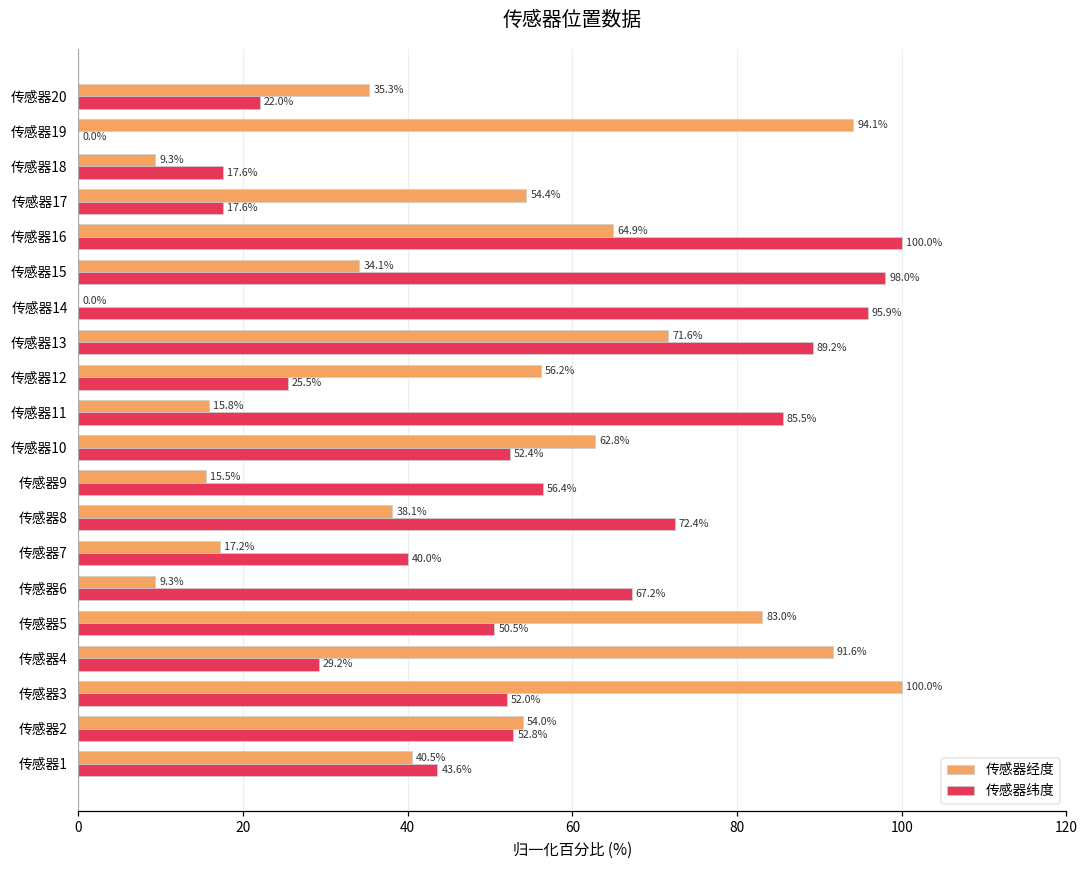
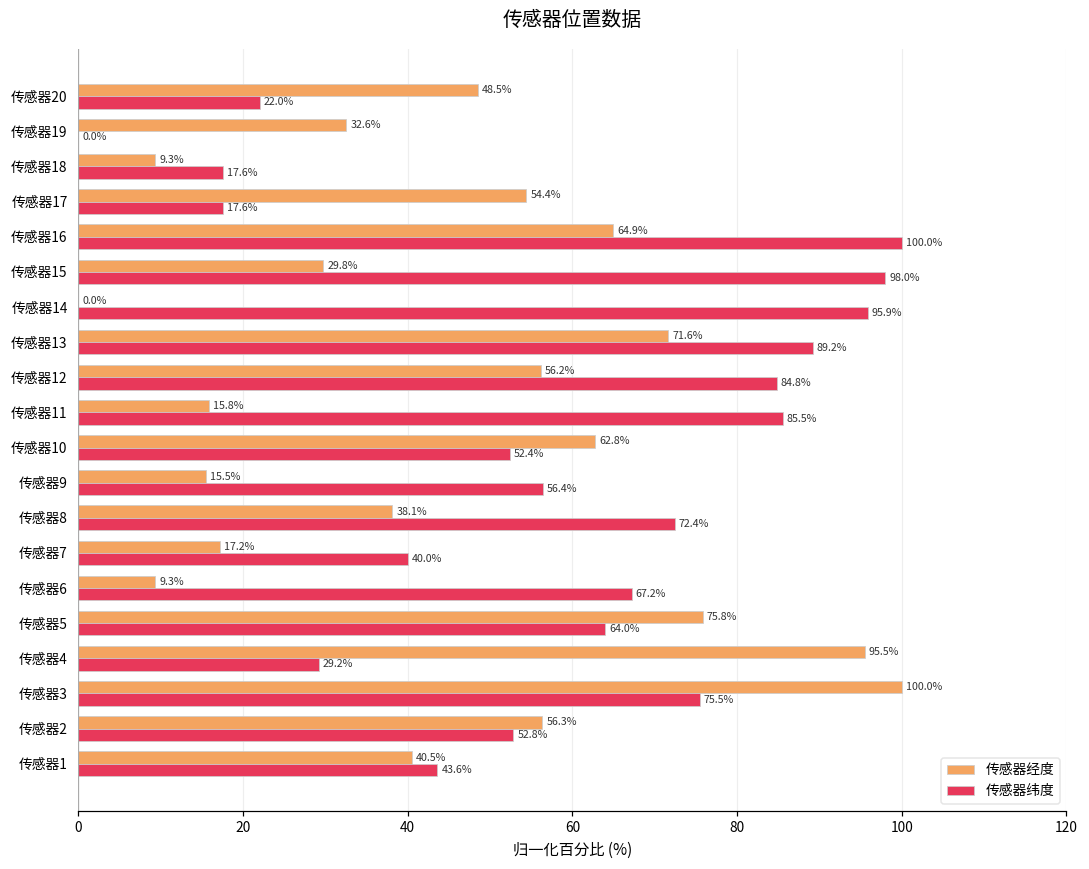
传感器经度, 传感器20: 35.3% -> 48.5%
传感器经度, 传感器19: 94.1% -> 32.6%
传感器经度, 传感器15: 34.1% -> 29.8%
传感器纬度, 传感器12: 25.5% -> 84.8%
传感器经度, 传感器5: 83.0% -> 75.8%
传感器纬度, 传感器5: 50.5% -> 64.0%
传感器经度, 传感器4: 91.6% -> 95.5%
传感器纬度, 传感器3: 52.0% -> 75.5%
传感器经度, 传感器2: 54.0% -> 56.3%
